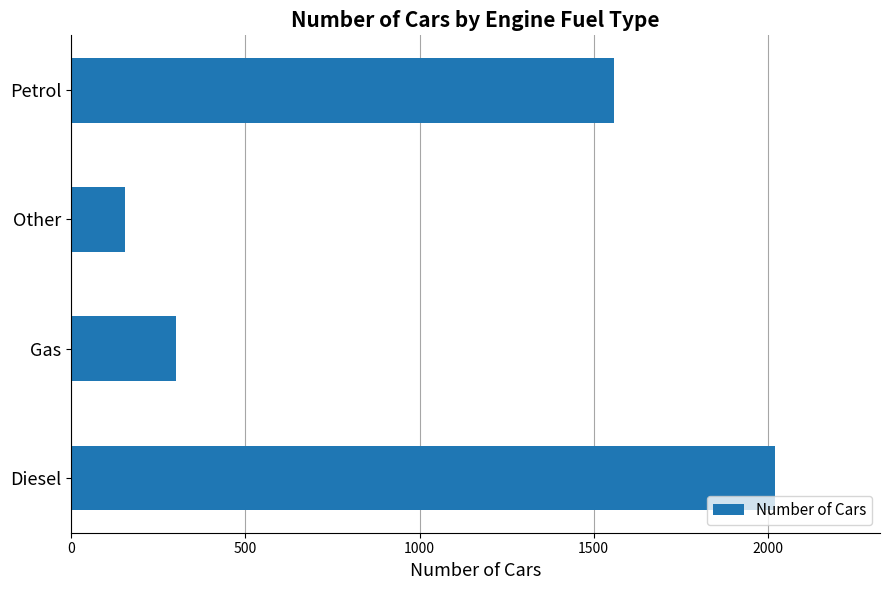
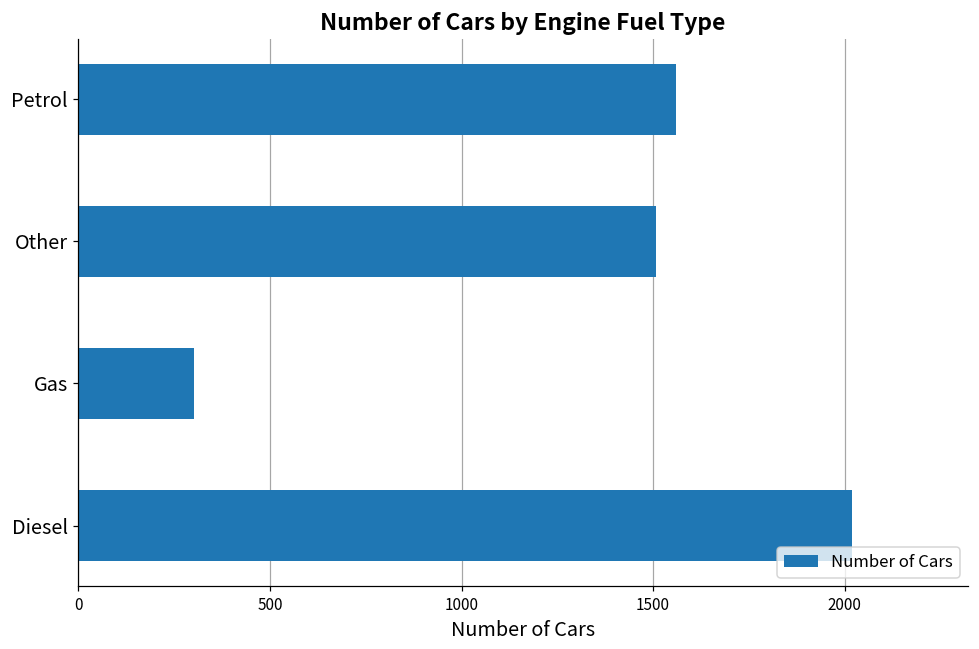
Other: 150 -> 1510
